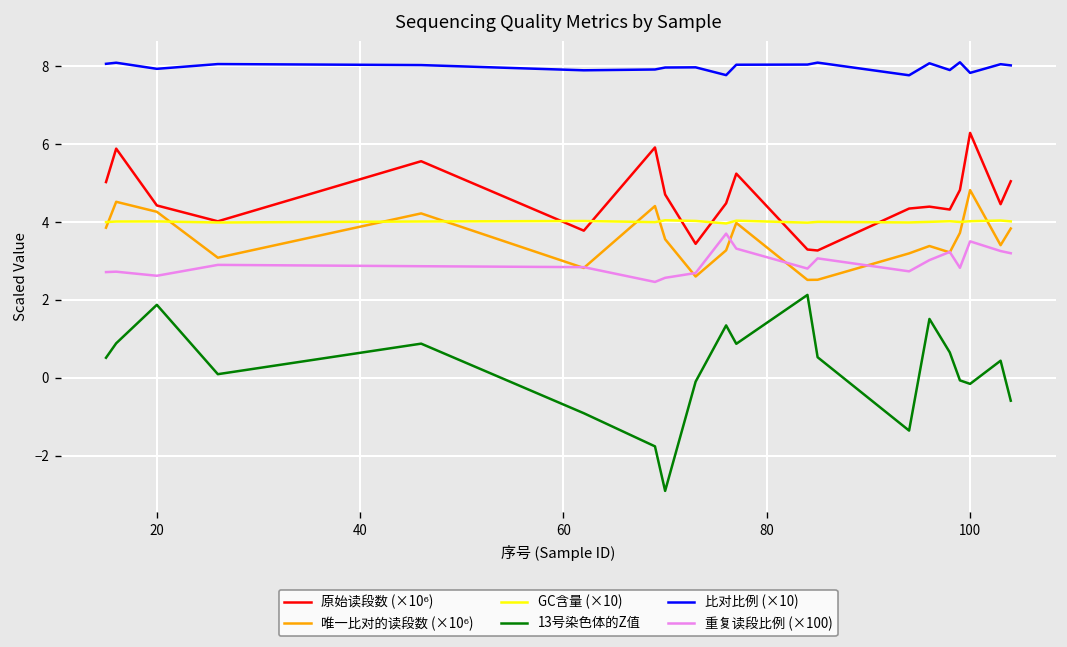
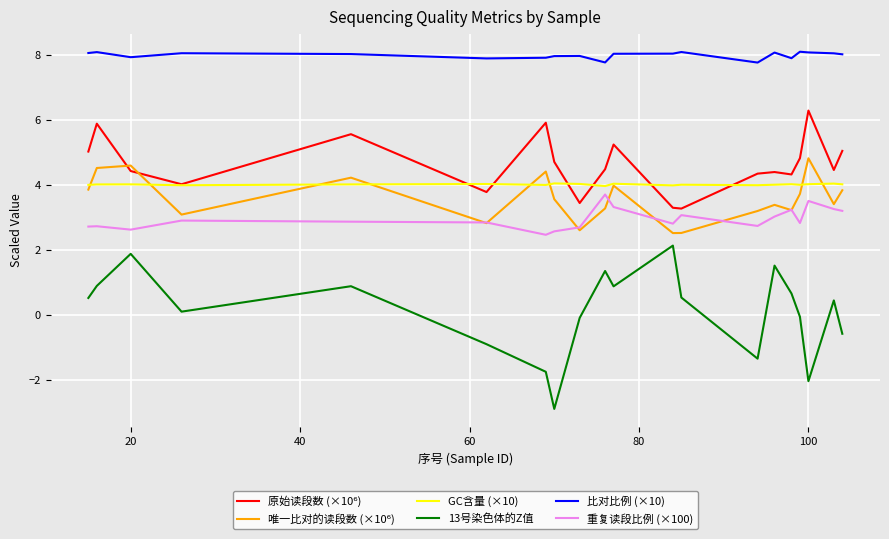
唯一比对的读段数 (×10⁶), 20: 4.3 -> 4.6
13号染色体的Z值, 100: -0.2 -> -2.0
比对比例 (×10), 100: 7.8 -> 8.1
